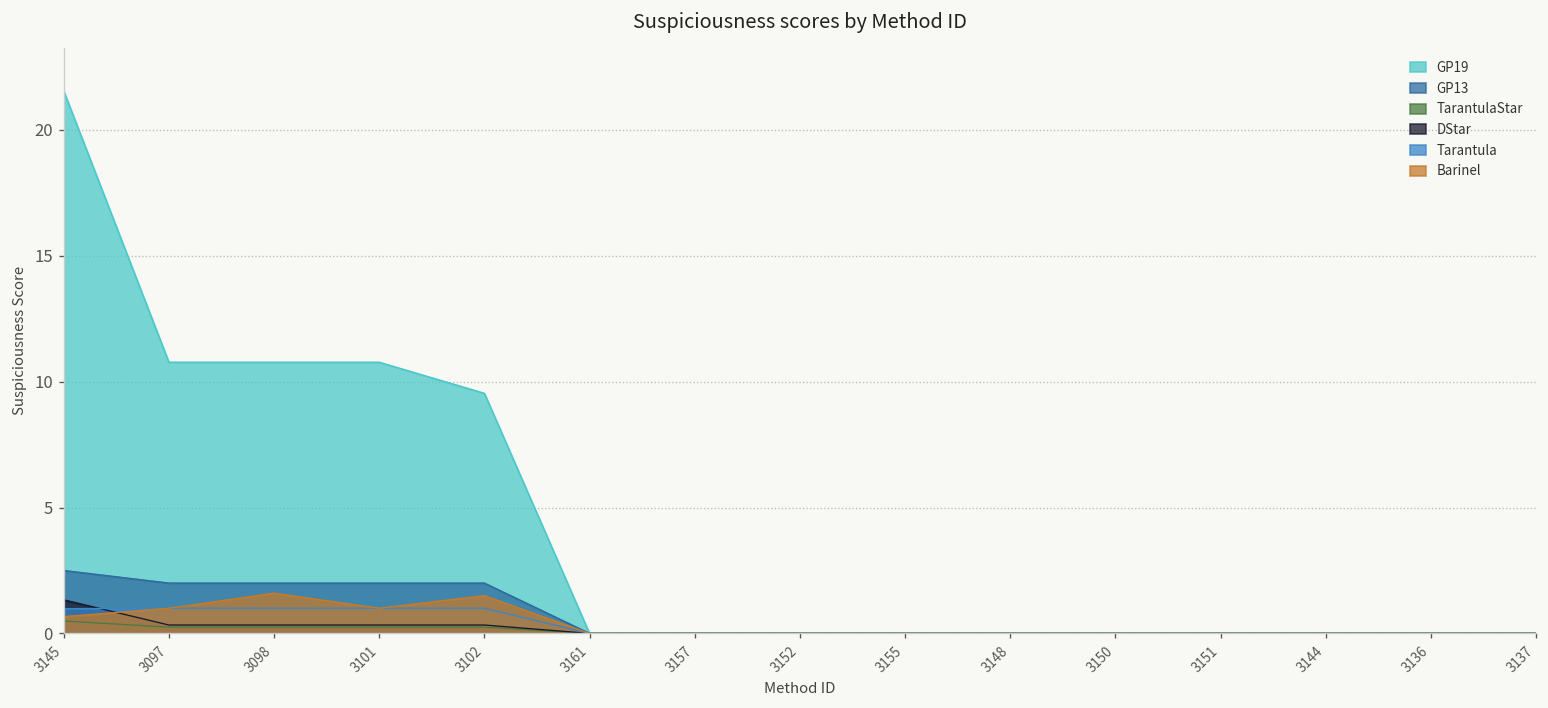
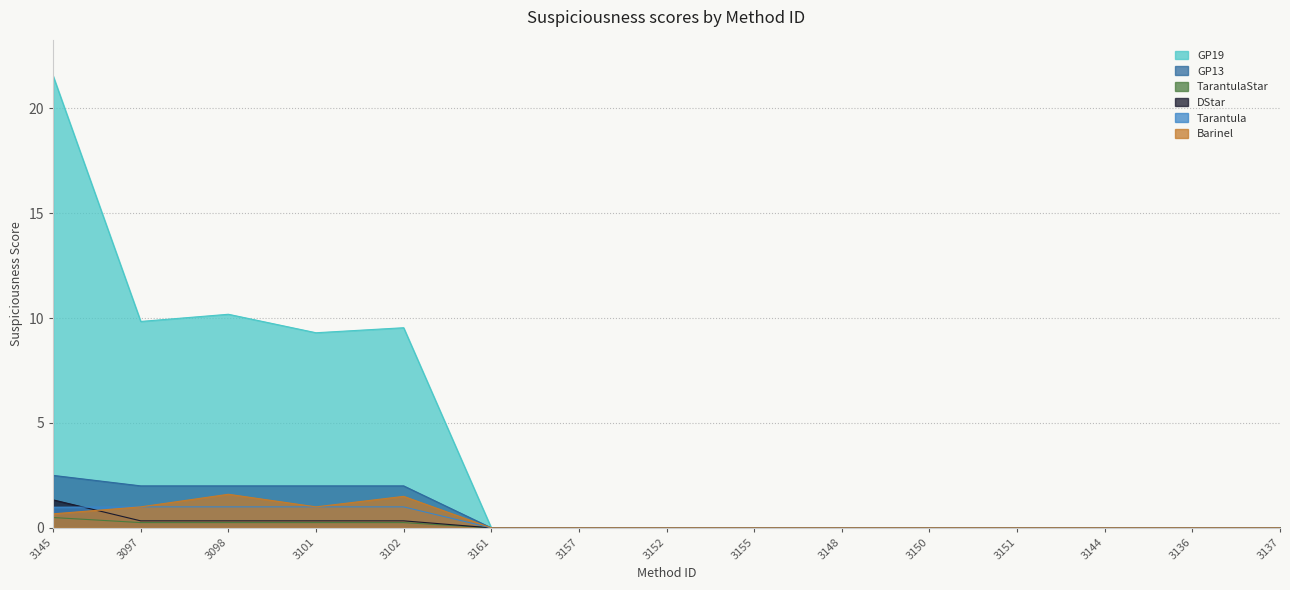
GP19, 3097: 10.8 -> 9.8
GP19, 3098: 10.8 -> 10.2
GP19, 3101: 10.8 -> 9.3
